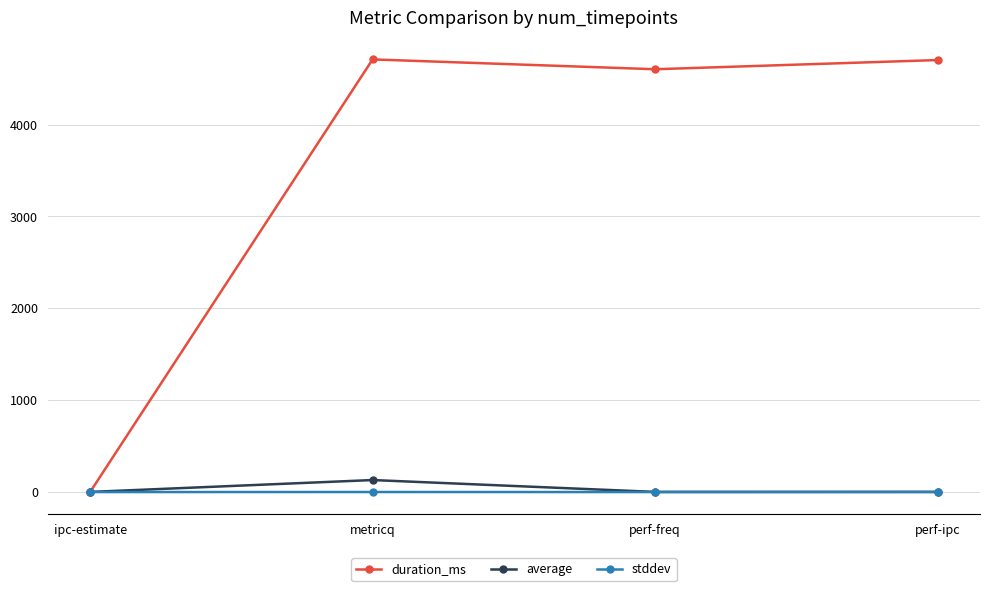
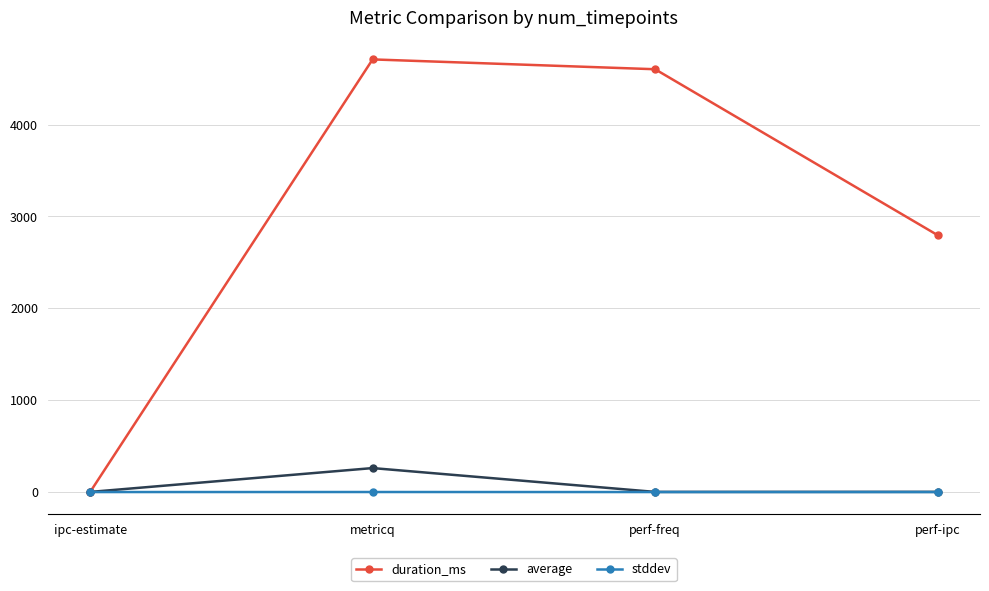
average, metricq: 100 -> 300
duration_ms, perf-ipc: 4700 -> 2800
